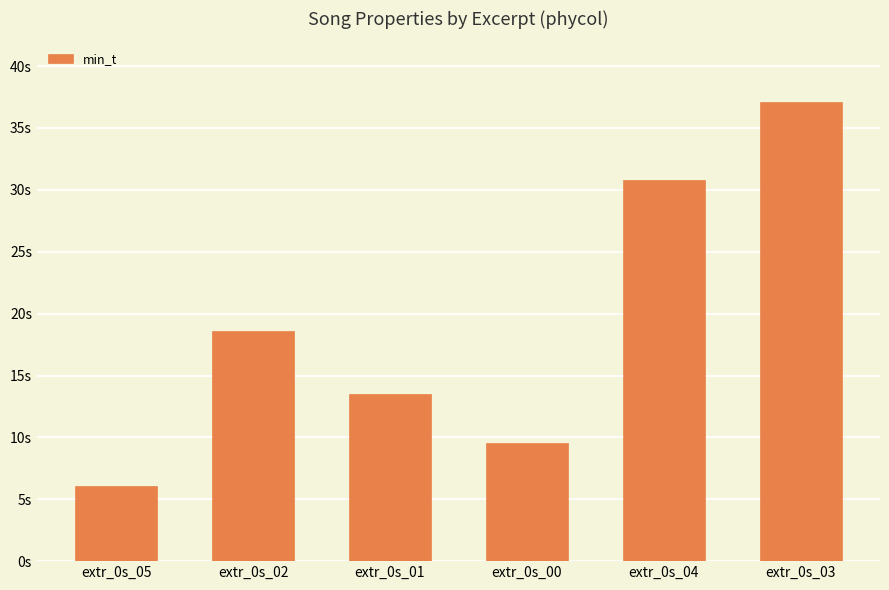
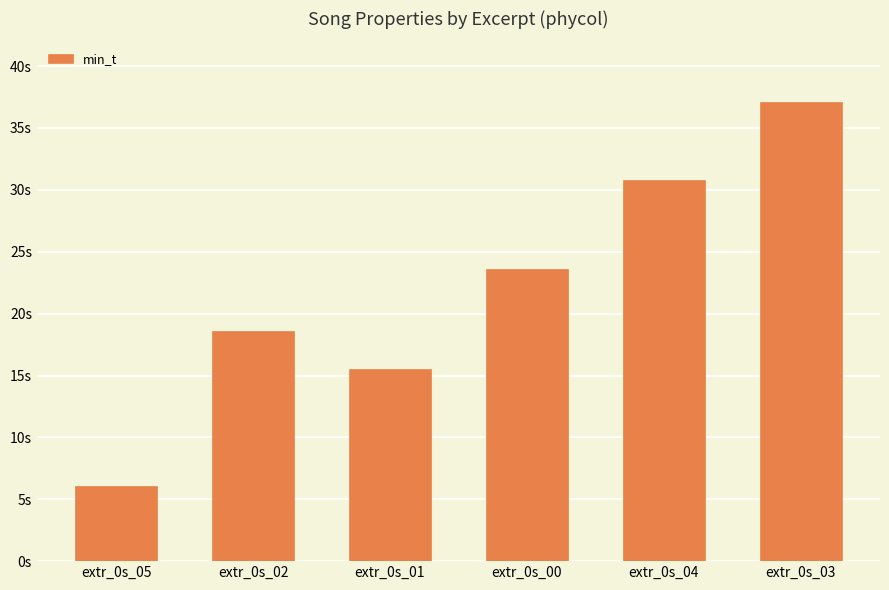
extr_0s_01: 13.5s -> 15.5s
extr_0s_00: 9.6s -> 23.6s
